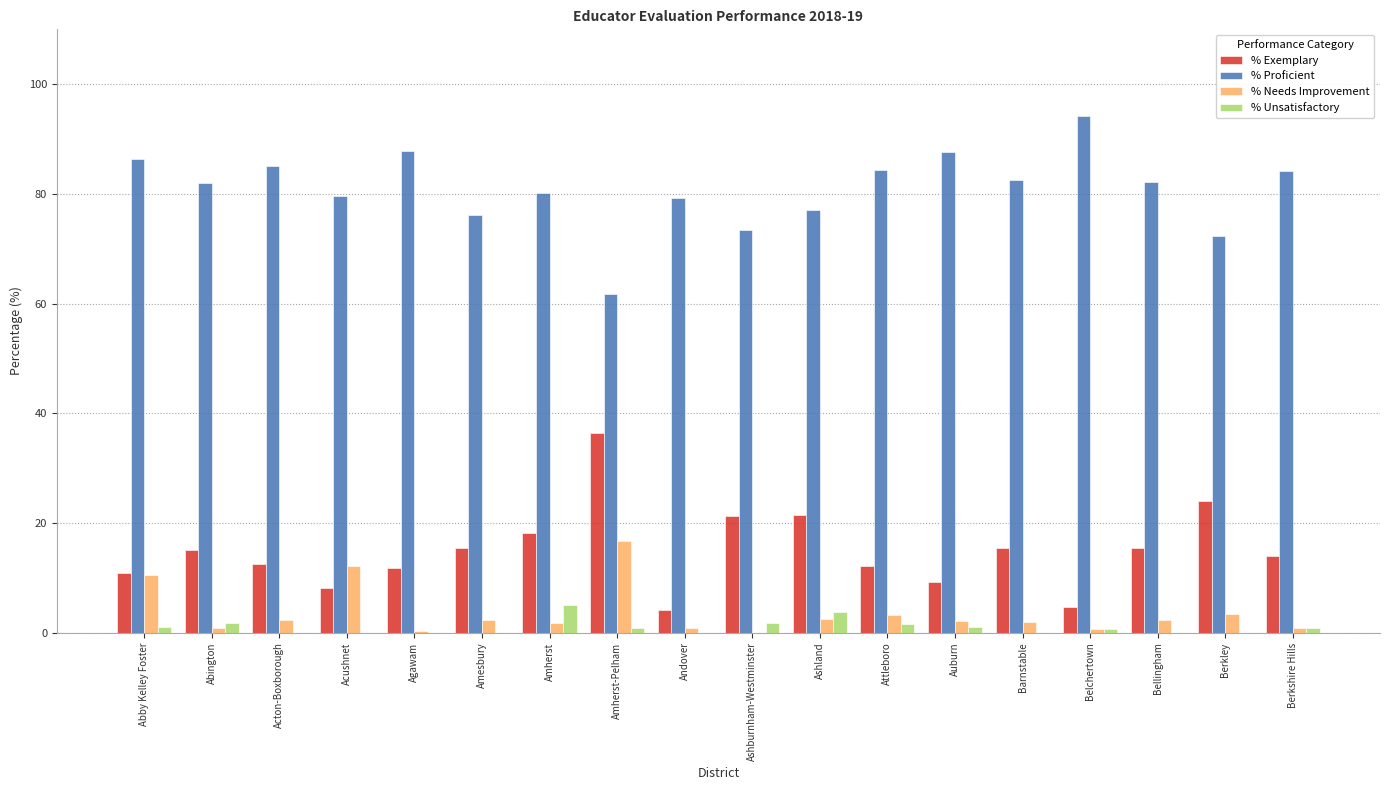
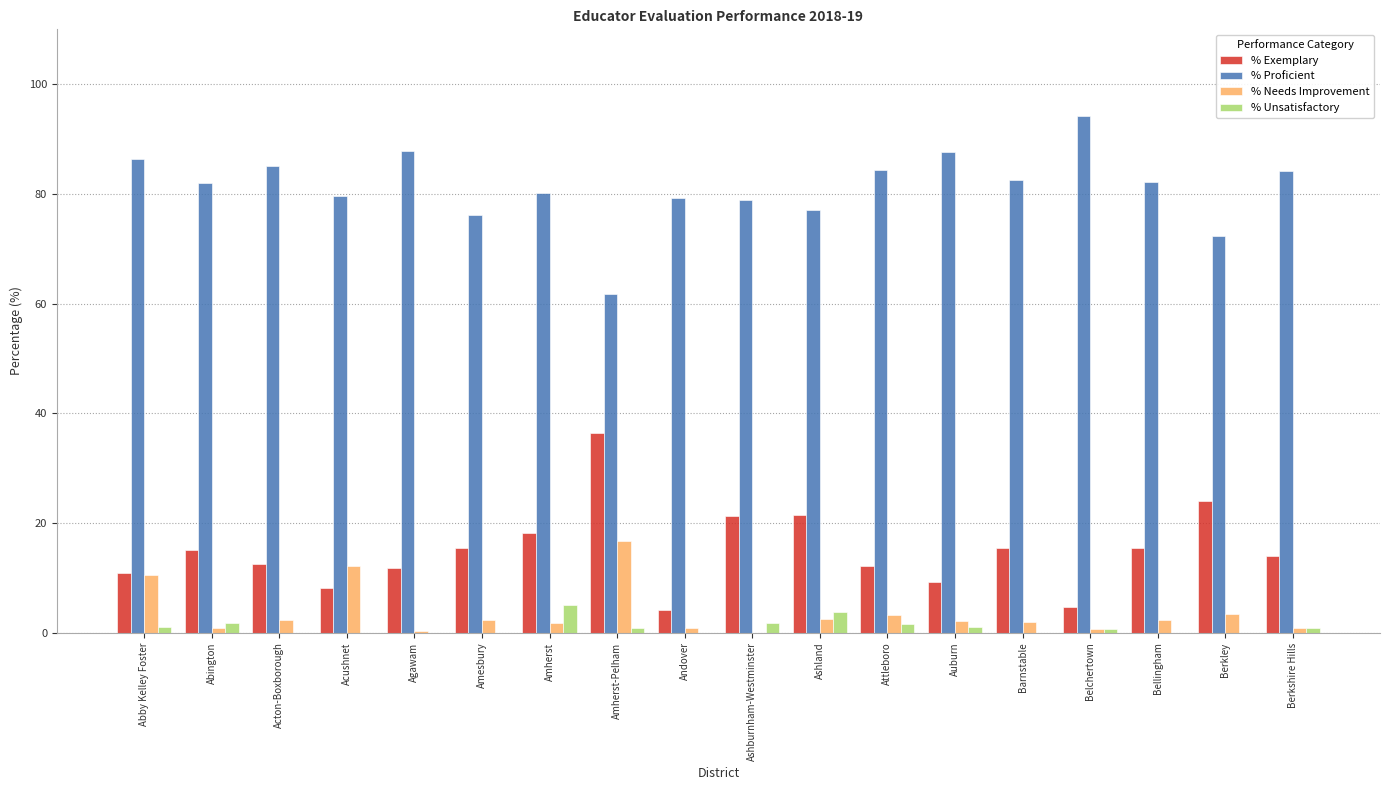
% Proficient, Ashburnham-Westminster: 73 -> 79
